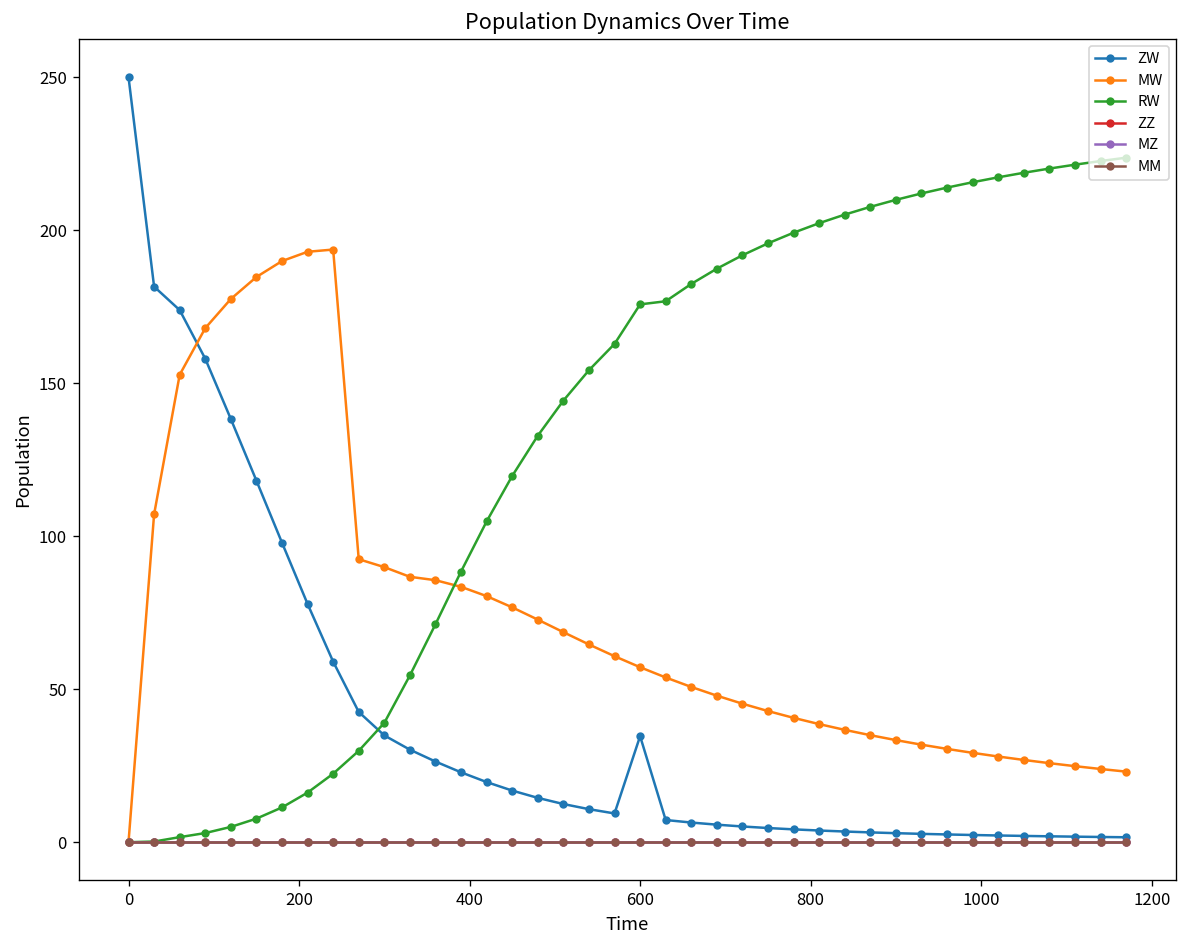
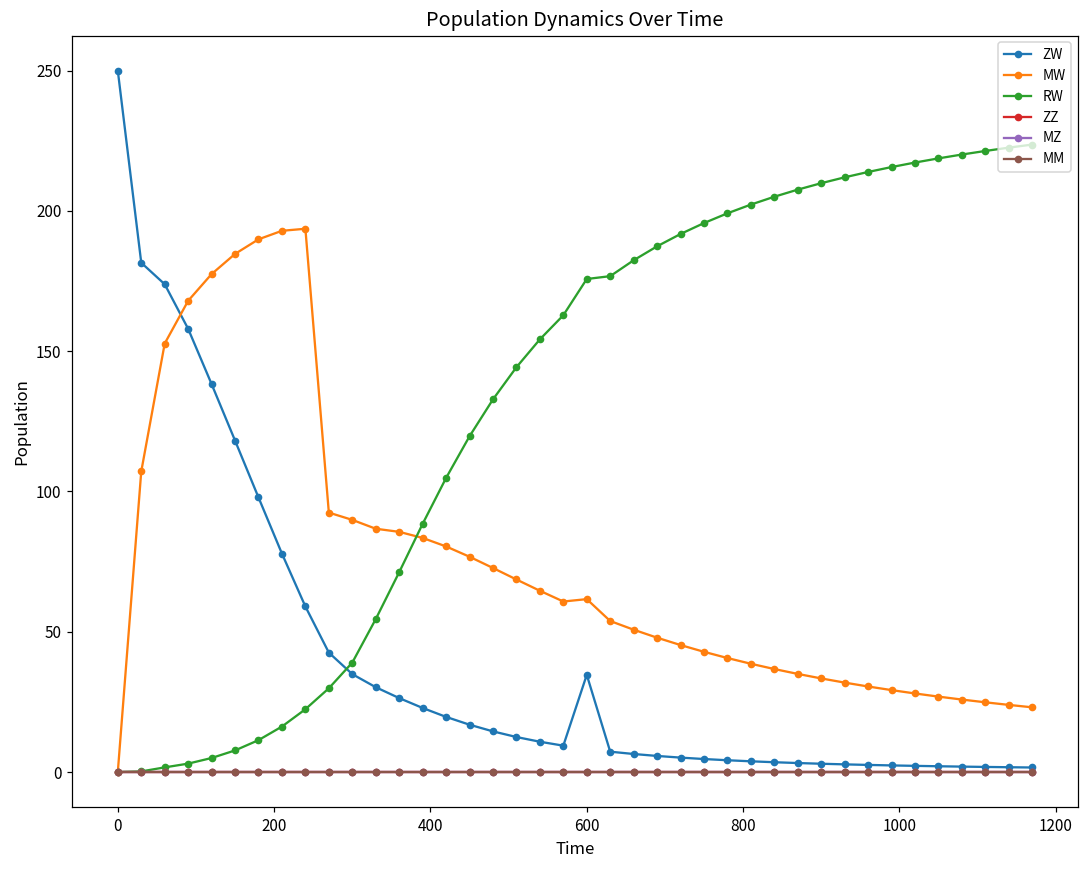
MW, 600: 57 -> 62
